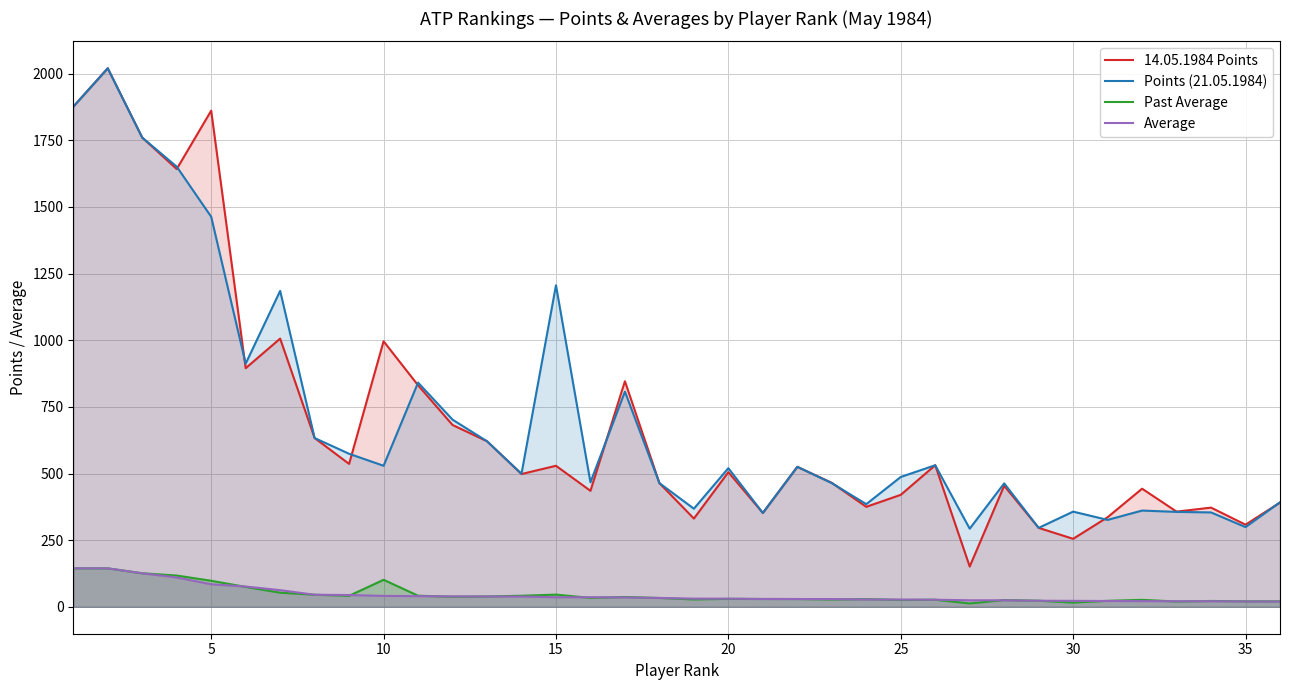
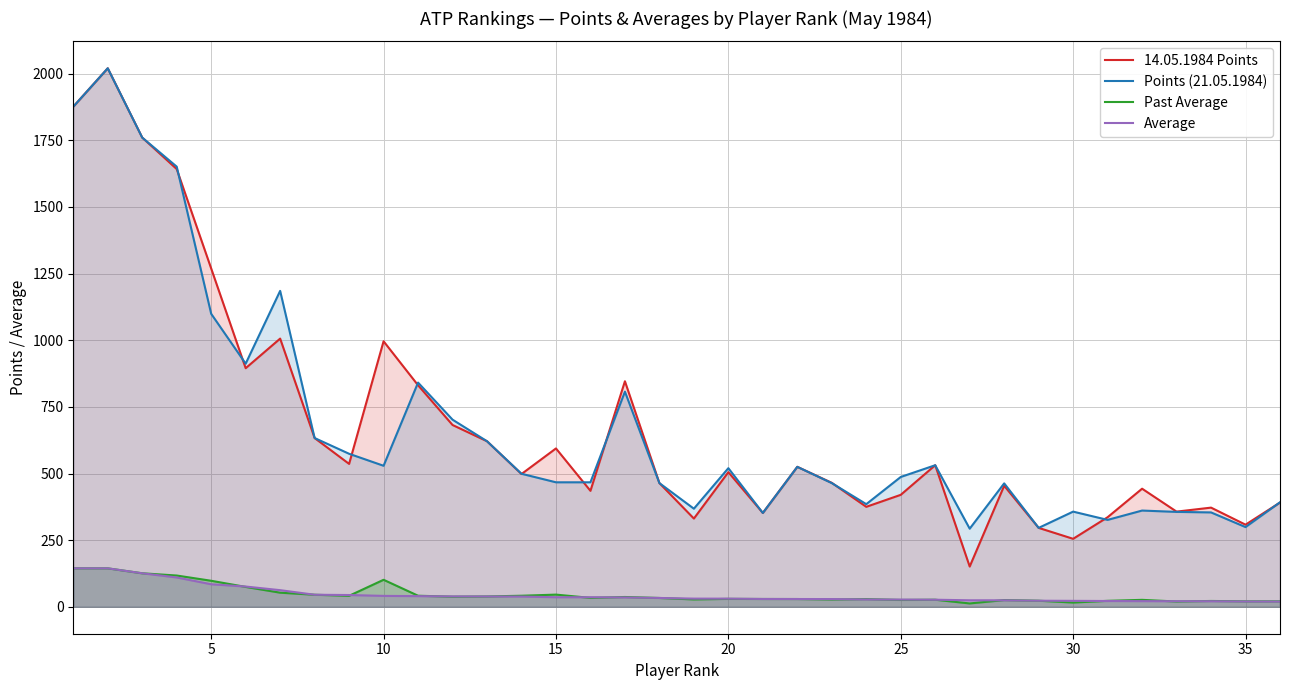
14.05.1984 Points, 5: 1860 -> 1270
Points (21.05.1984), 5: 1460 -> 1100
14.05.1984 Points, 15: 530 -> 590
Points (21.05.1984), 15: 1210 -> 470
